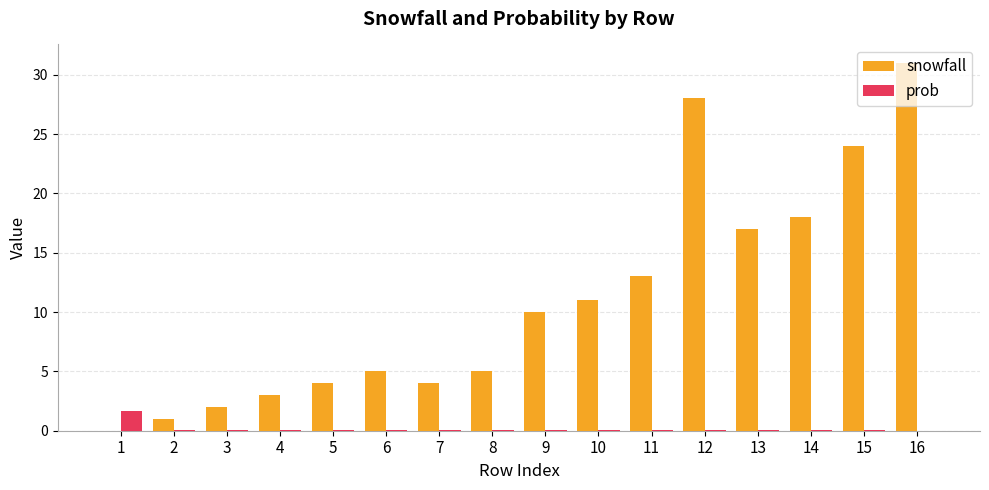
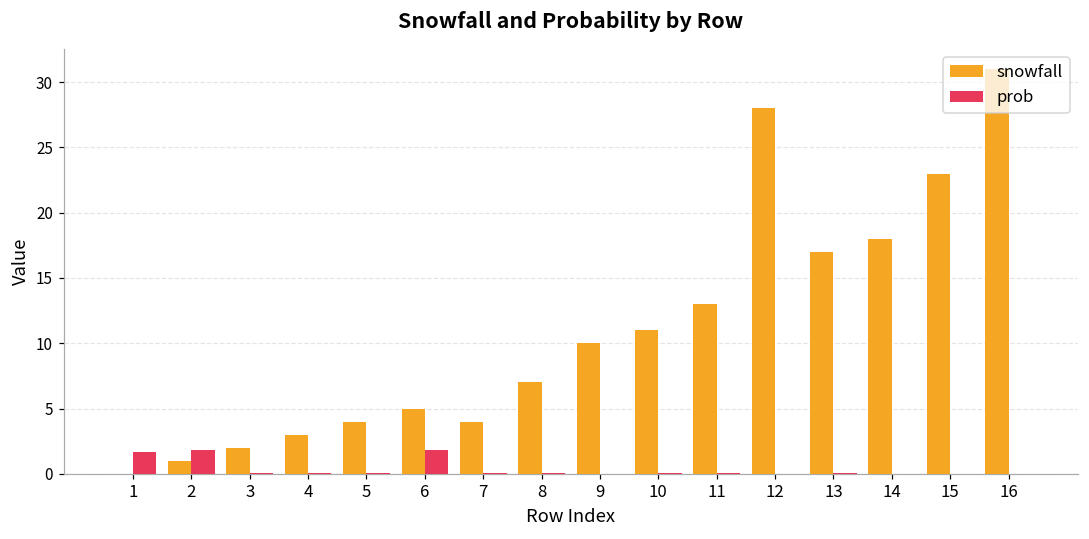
prob, 2: 0.1 -> 1.8
prob, 6: 0.0 -> 1.8
snowfall, 8: 5 -> 7
snowfall, 15: 24 -> 23
